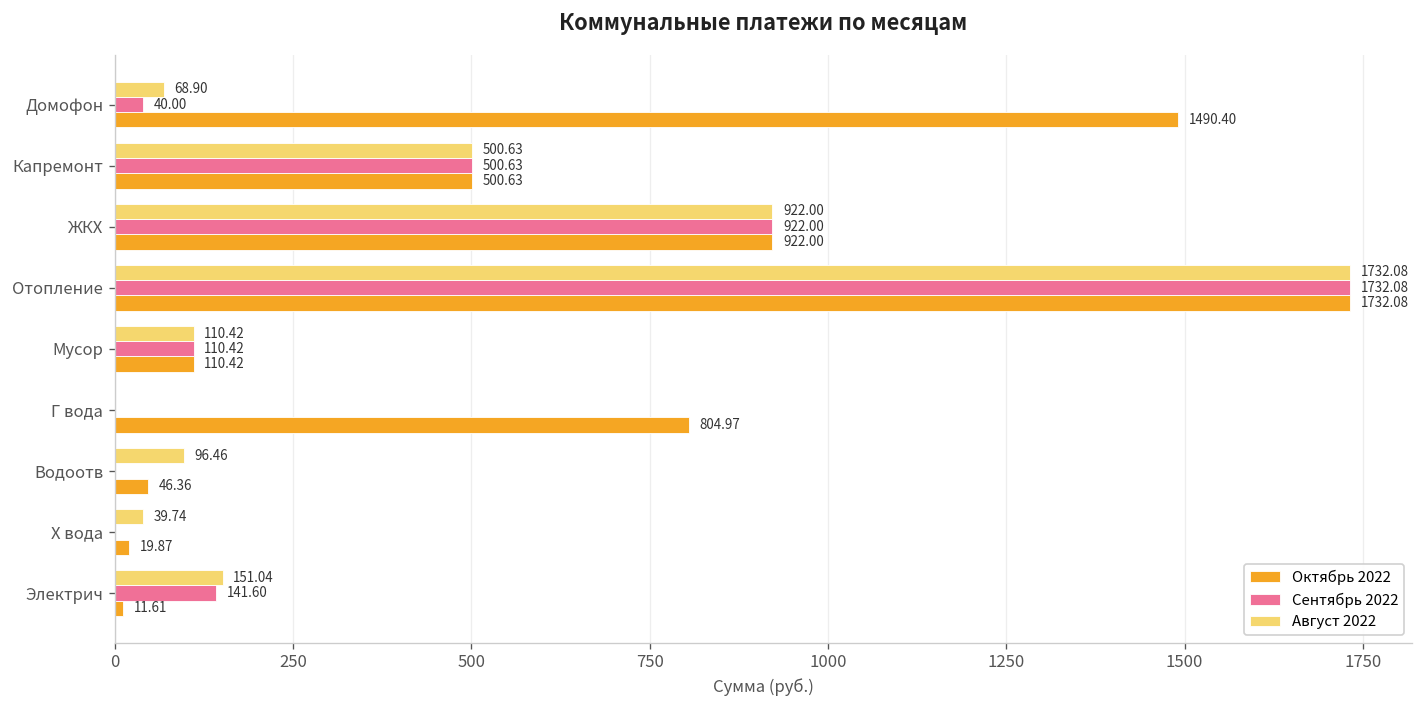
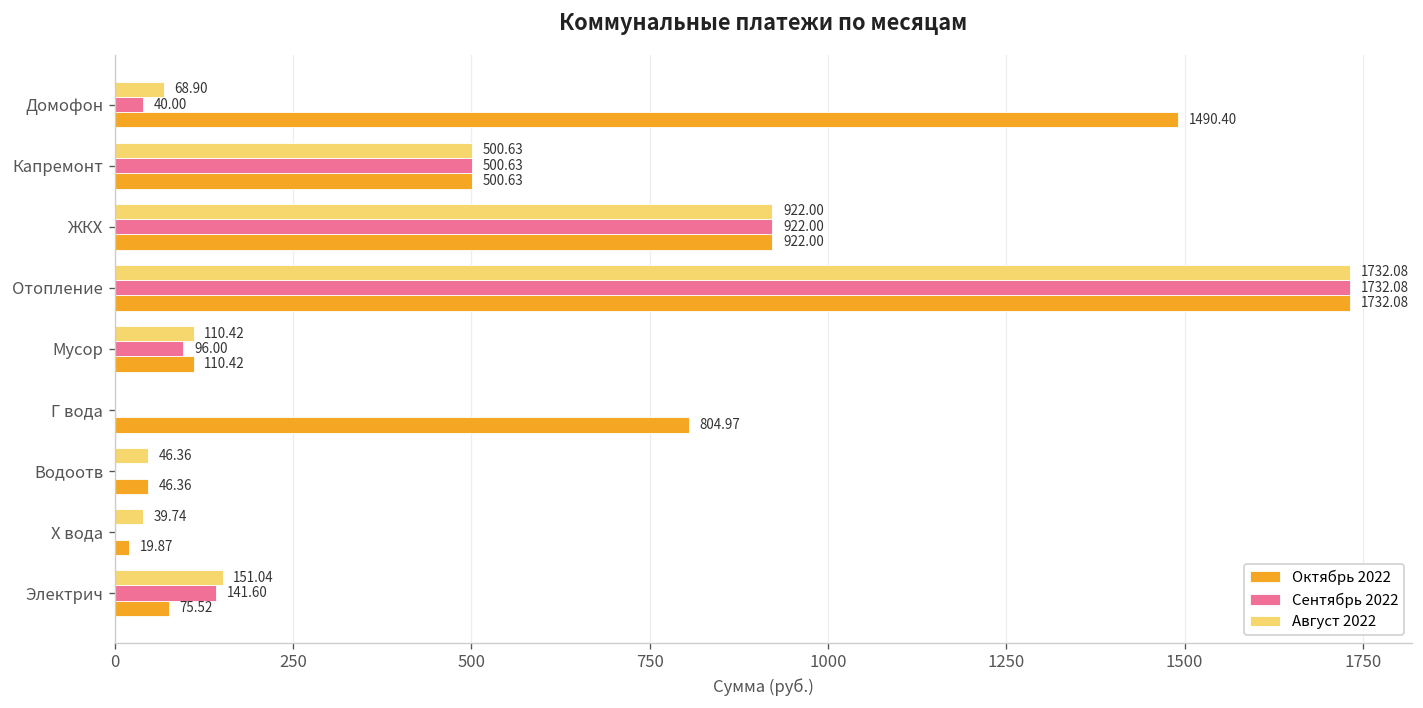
Сентябрь 2022, Мусор: 110.42 -> 96.00
Август 2022, Водоотв: 96.46 -> 46.36
Октябрь 2022, Электрич: 11.61 -> 75.52
